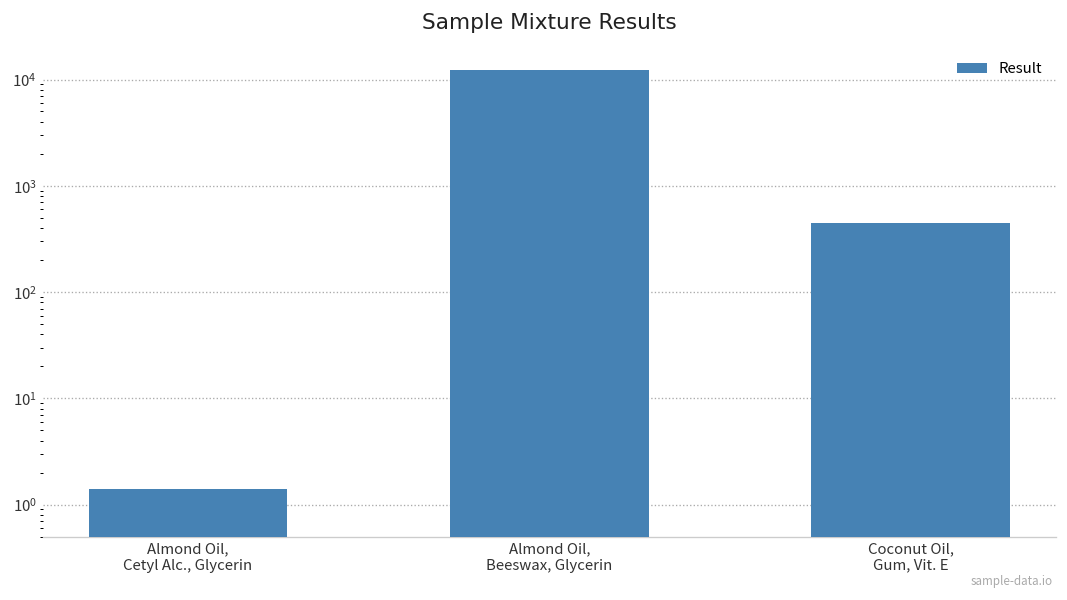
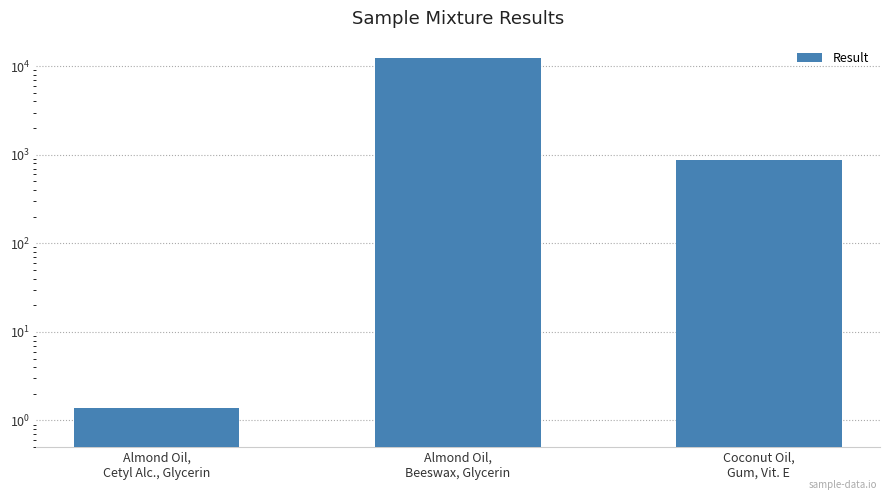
Coconut Oil, Gum, Vit. E: 400 -> 900
